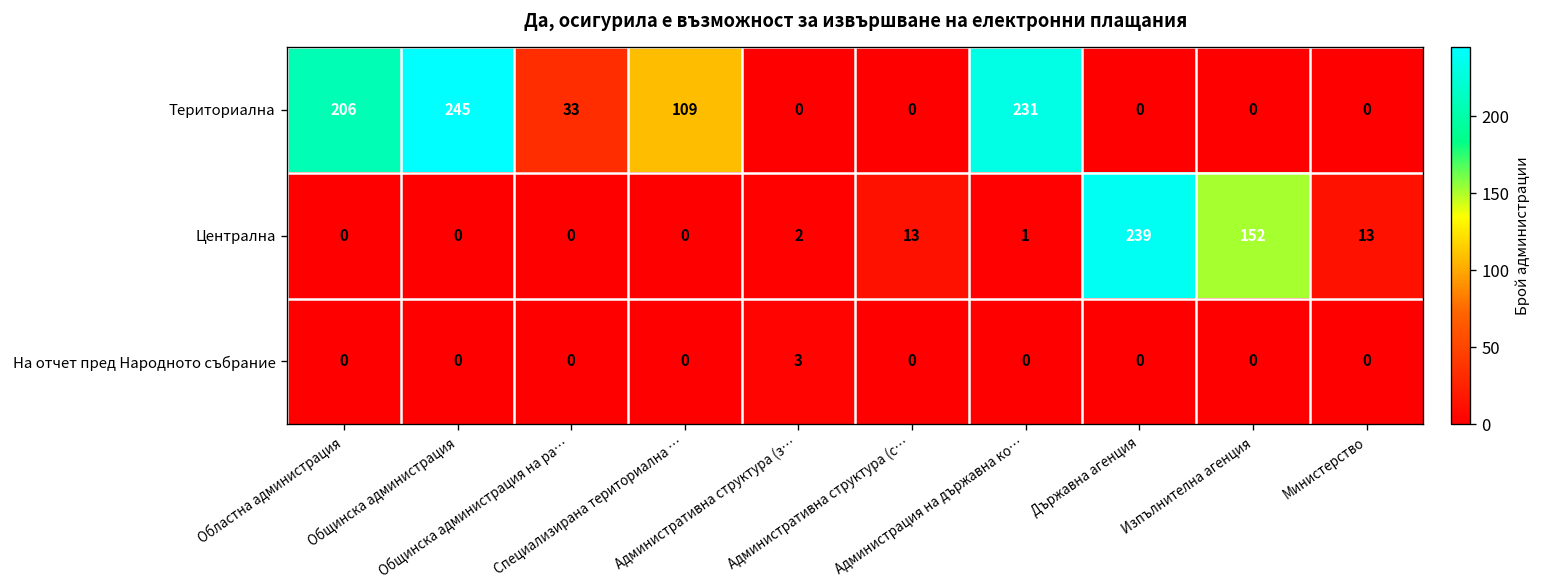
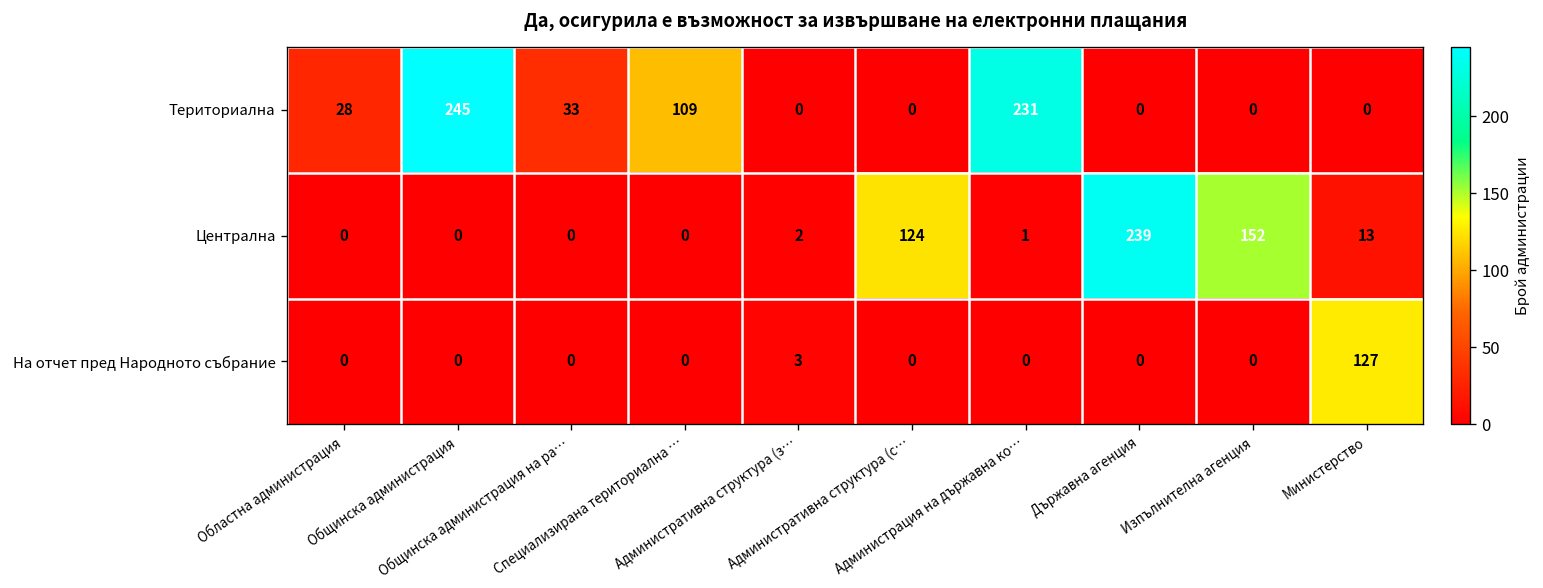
Териториална, Областна администрация: 206 -> 28
Централна, Административна структура (с…: 13 -> 124
На отчет пред Народното събрание, Министерство: 0 -> 127
